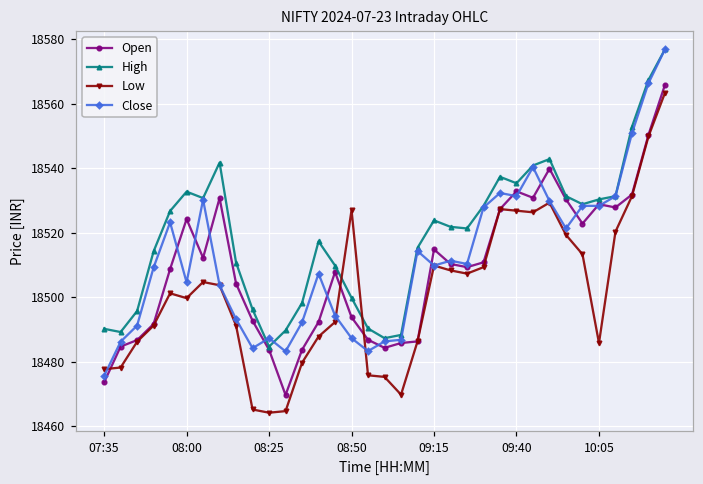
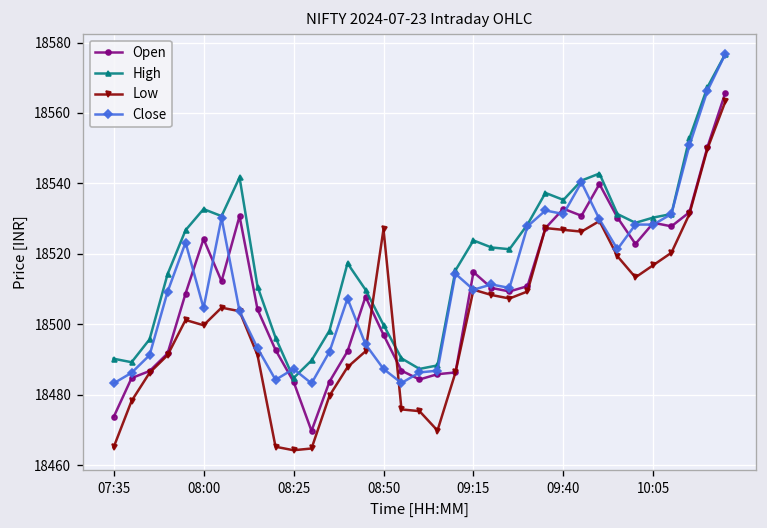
Low, 07:35: 18478 -> 18465
Close, 07:35: 18476 -> 18483
Open, 08:50: 18494 -> 18497
Low, 10:05: 18486 -> 18517
